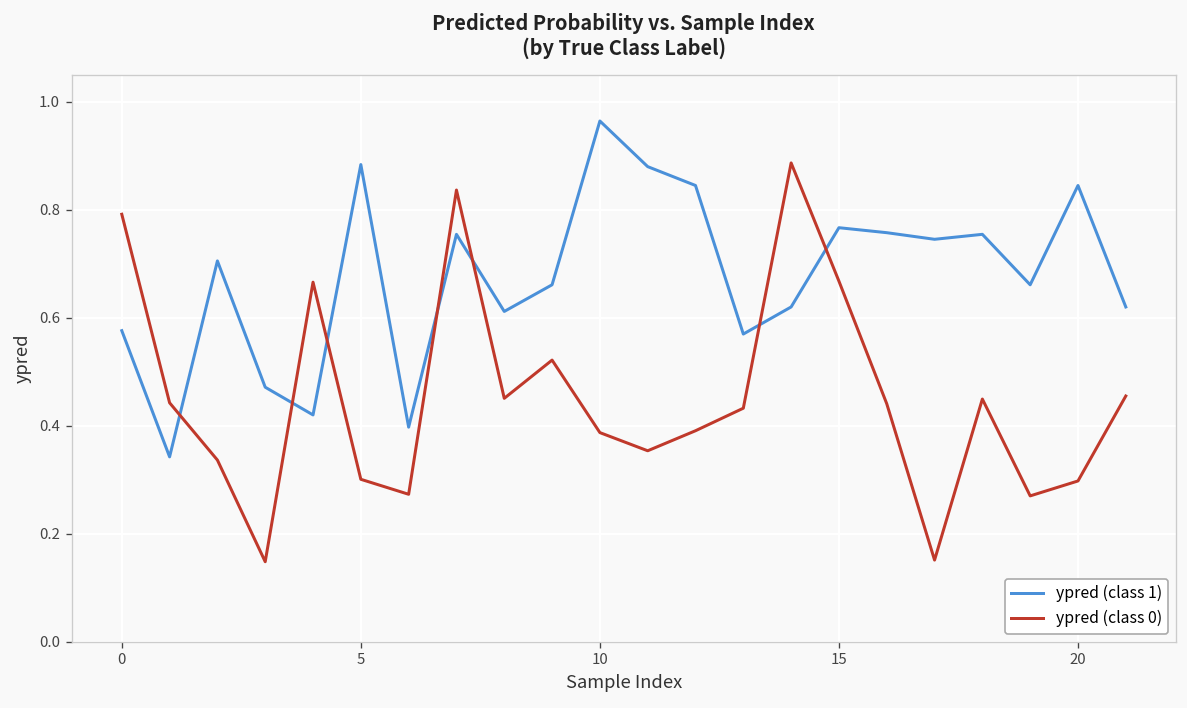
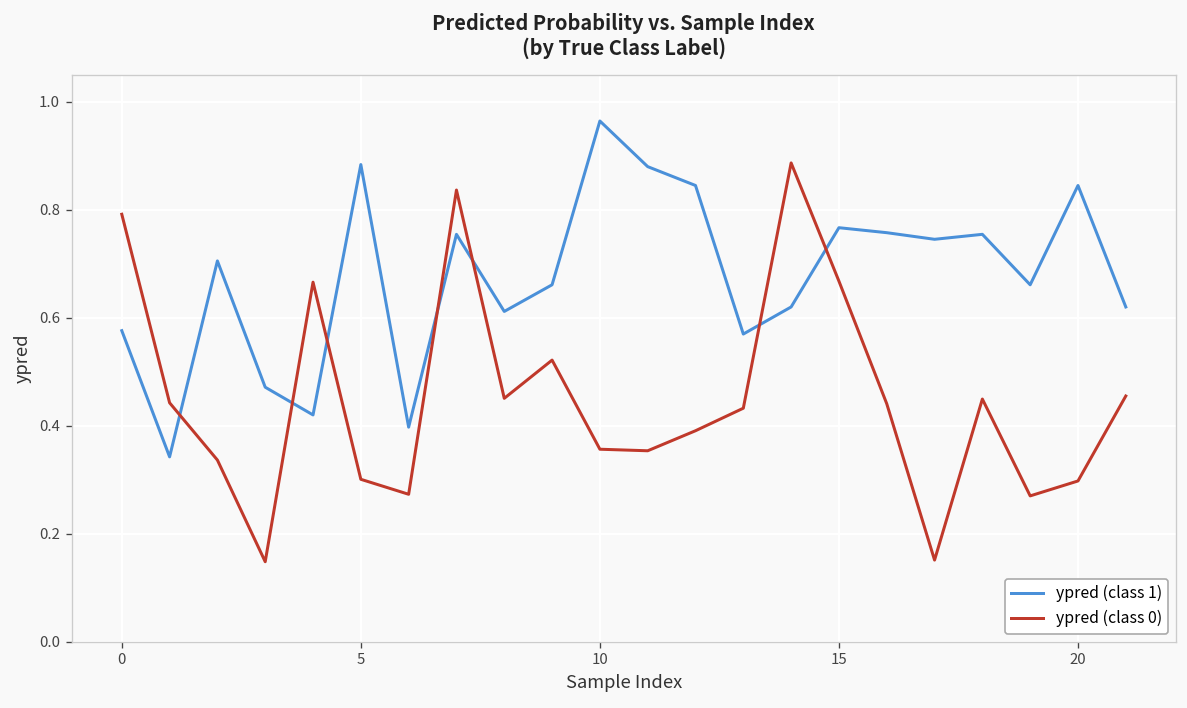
ypred (class 0), 10: 0.39 -> 0.36
